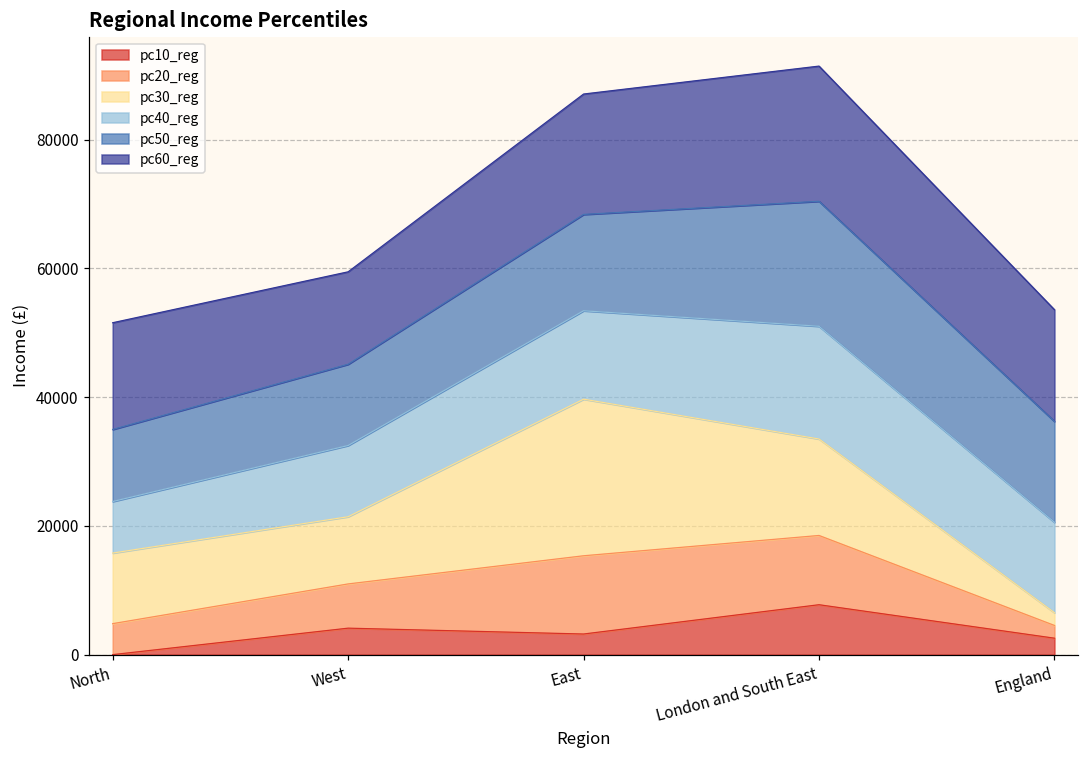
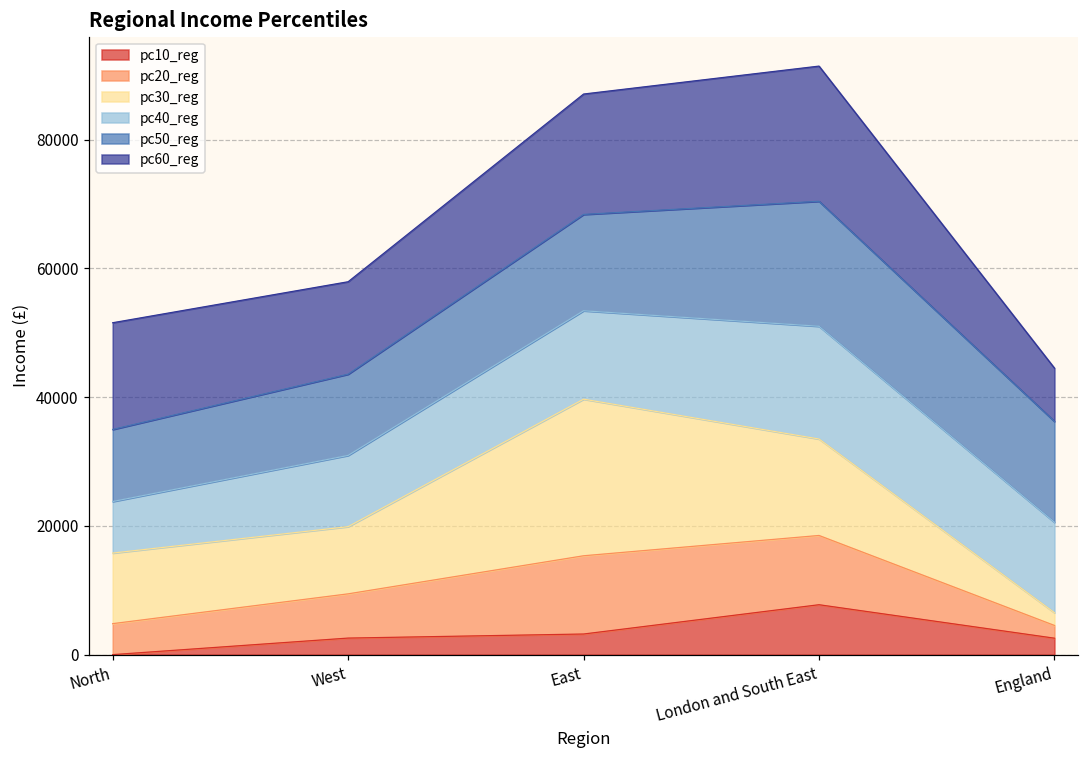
pc10_reg, West: 4000 -> 3000
pc60_reg, England: 17000 -> 8000
